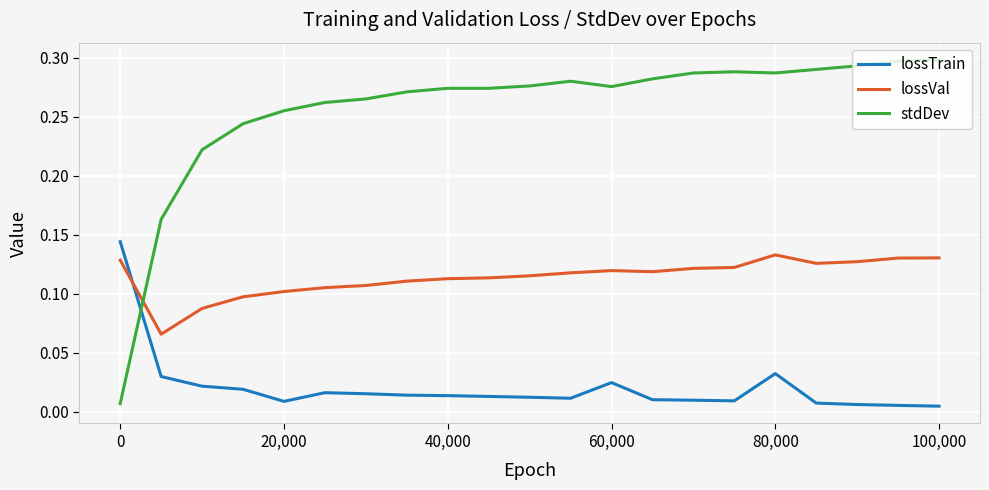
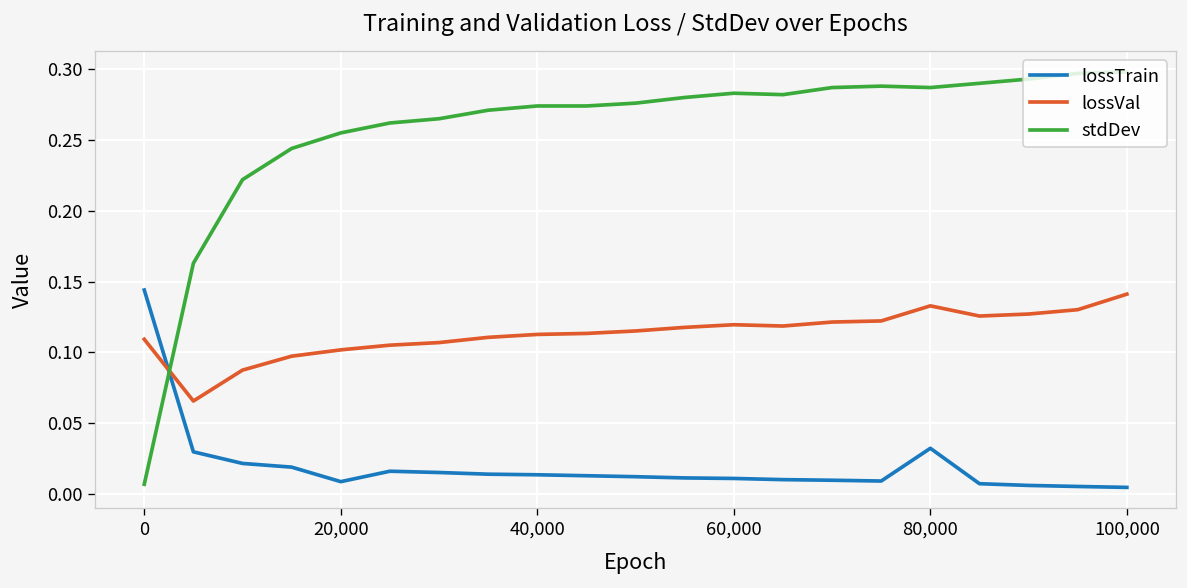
lossVal, 0: 0.128 -> 0.109
lossTrain, 60,000: 0.025 -> 0.011
stdDev, 60,000: 0.275 -> 0.283
lossVal, 100,000: 0.130 -> 0.141
